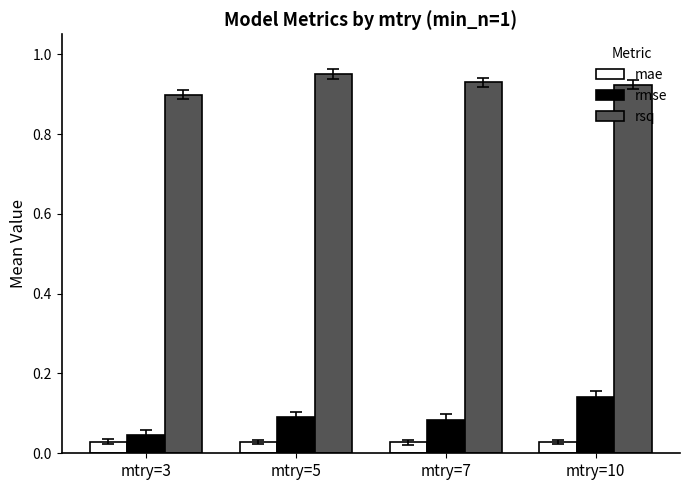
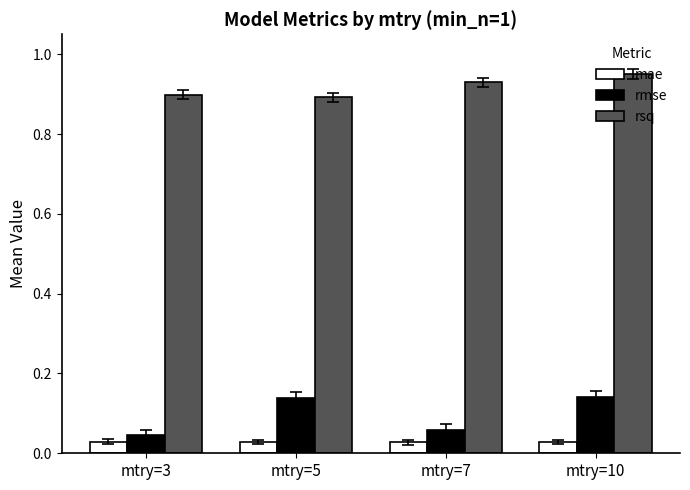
rmse, mtry=5: 0.09 -> 0.14
rsq, mtry=5: 0.95 -> 0.89
rmse, mtry=7: 0.08 -> 0.06
rsq, mtry=10: 0.92 -> 0.95
